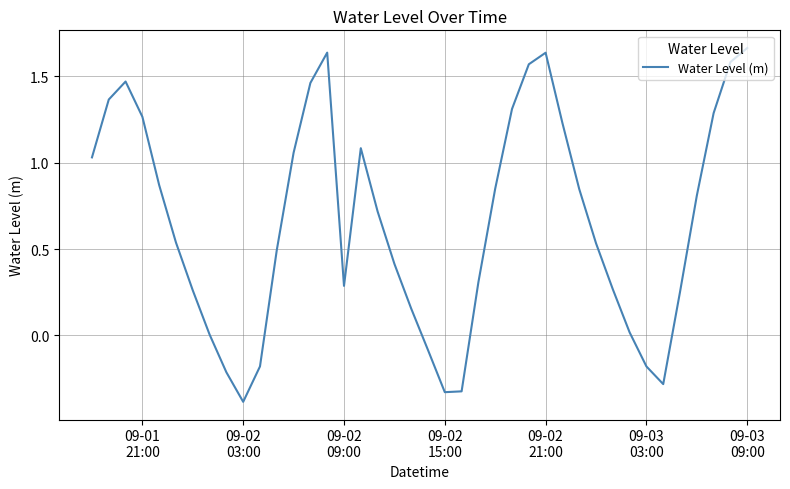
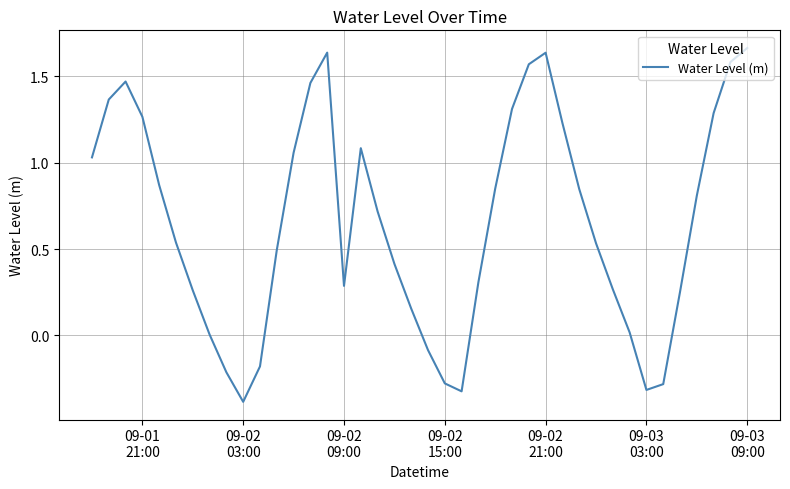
09-02 15:00: -0.33 -> -0.28
09-03 03:00: -0.18 -> -0.32
